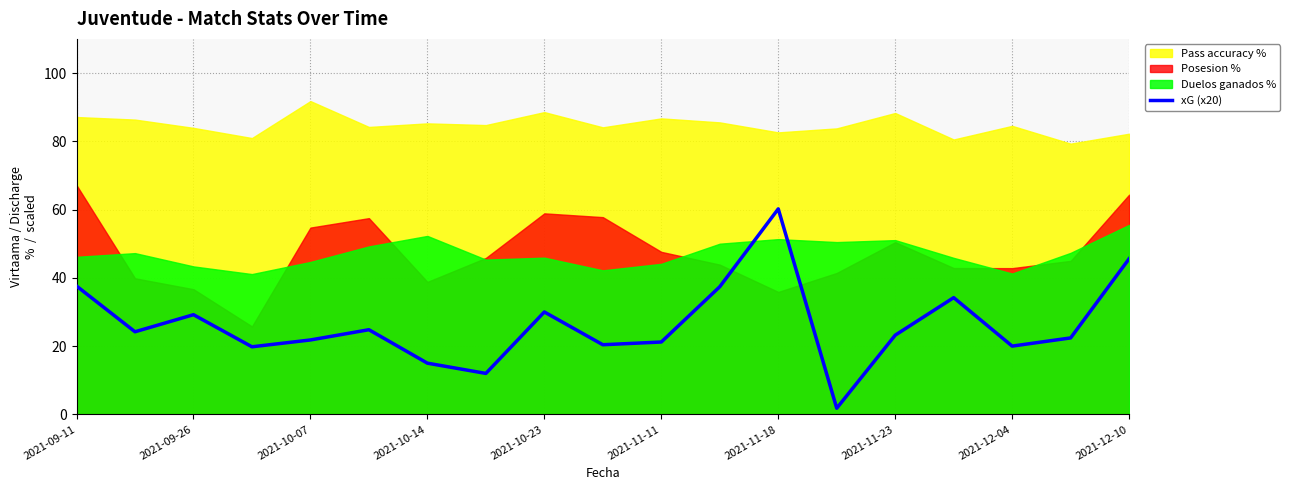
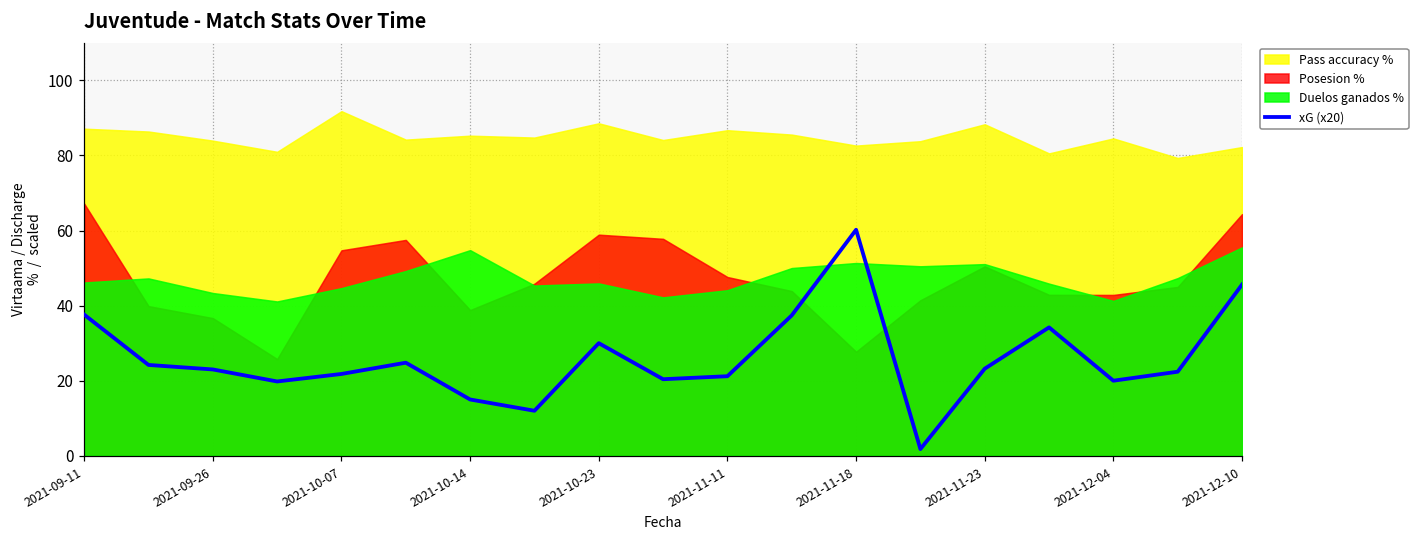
xG (x20), 2021-09-26: 29 -> 23
Duelos ganados %, 2021-10-14: 52 -> 55
Posesion %, 2021-11-18: 36 -> 28
